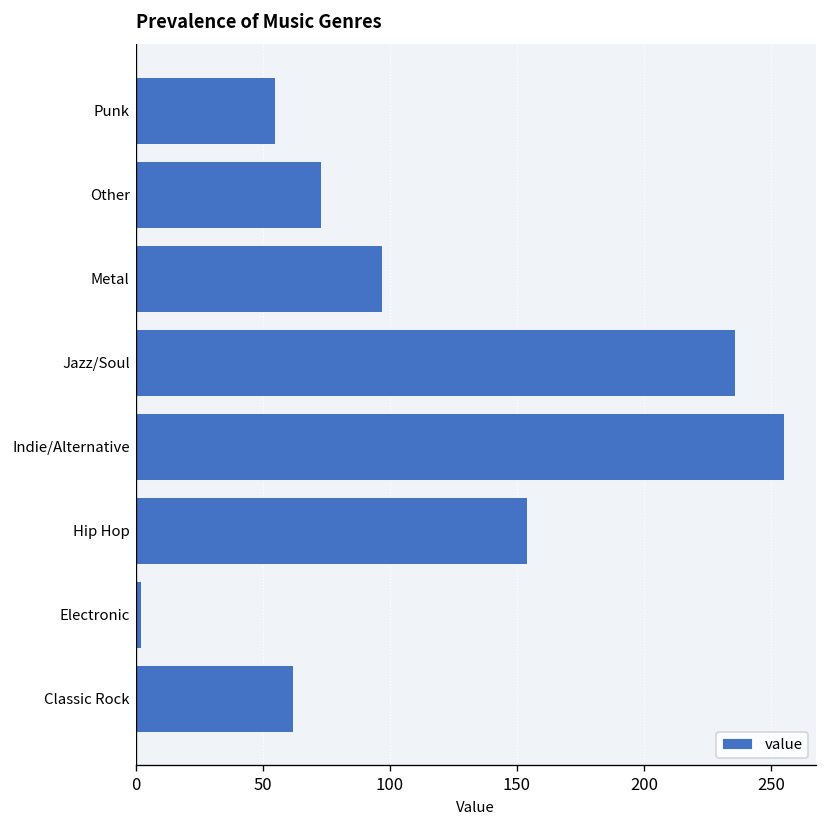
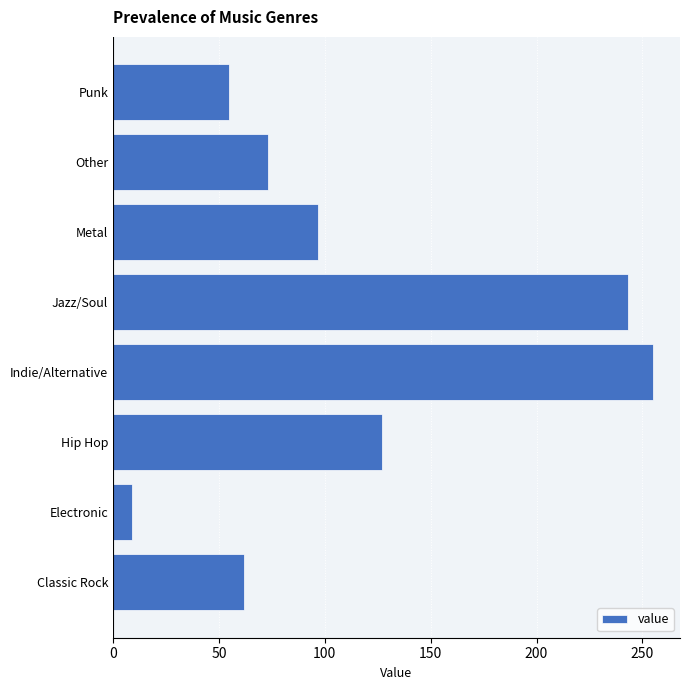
Jazz/Soul: 236 -> 243
Hip Hop: 154 -> 127
Electronic: 2 -> 9
